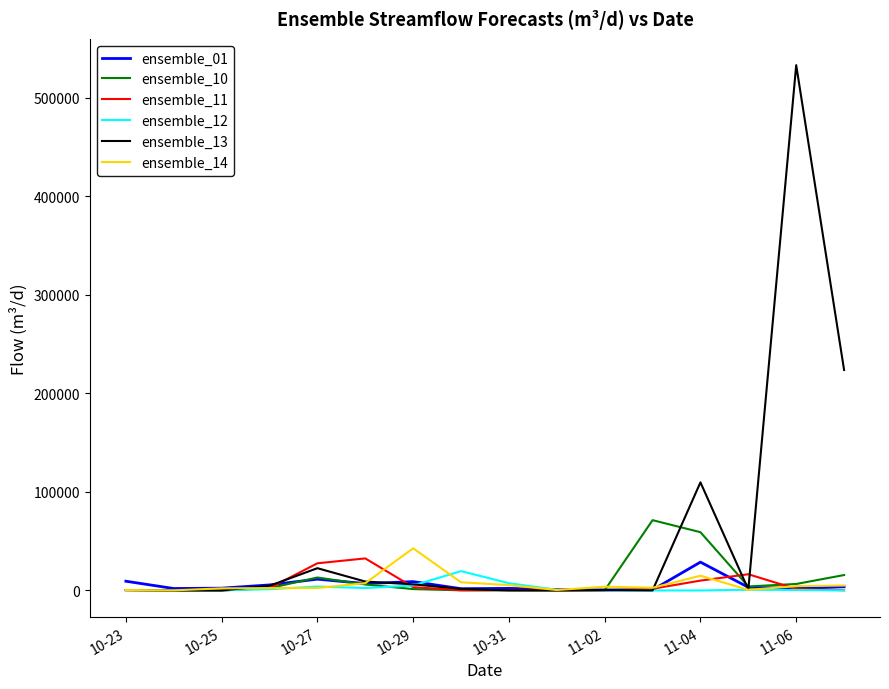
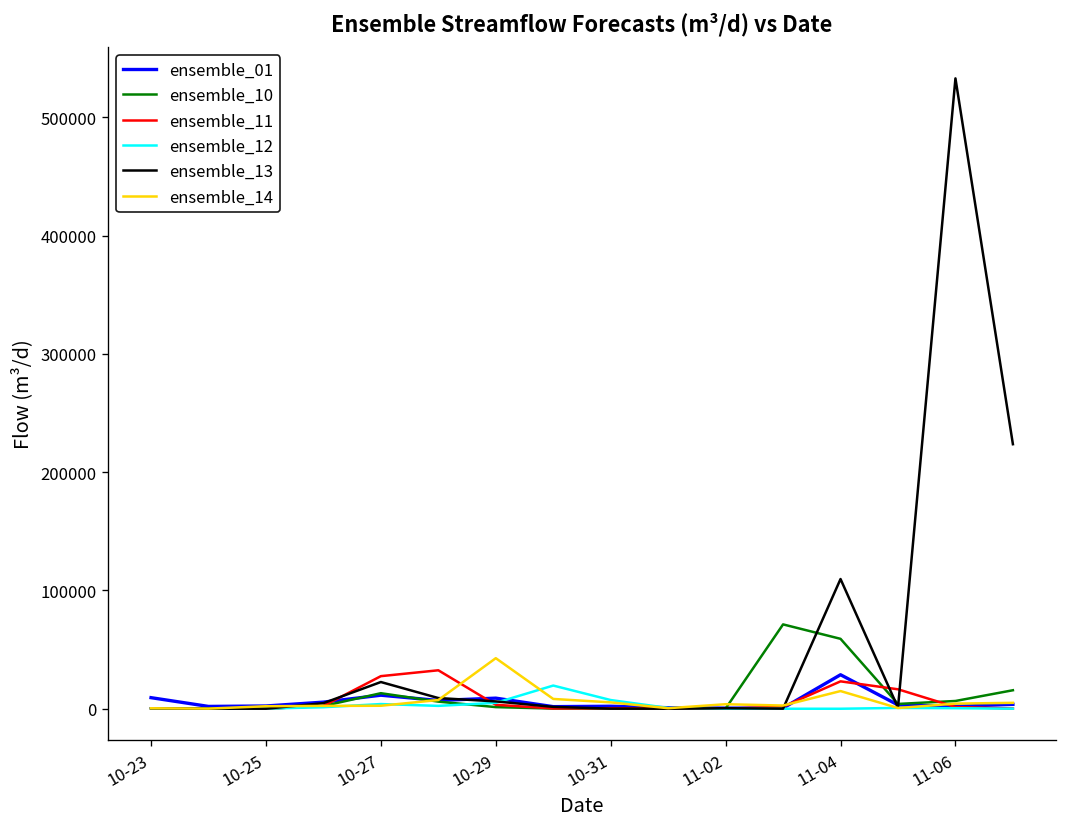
ensemble_11, 11-04: 10000 -> 20000
